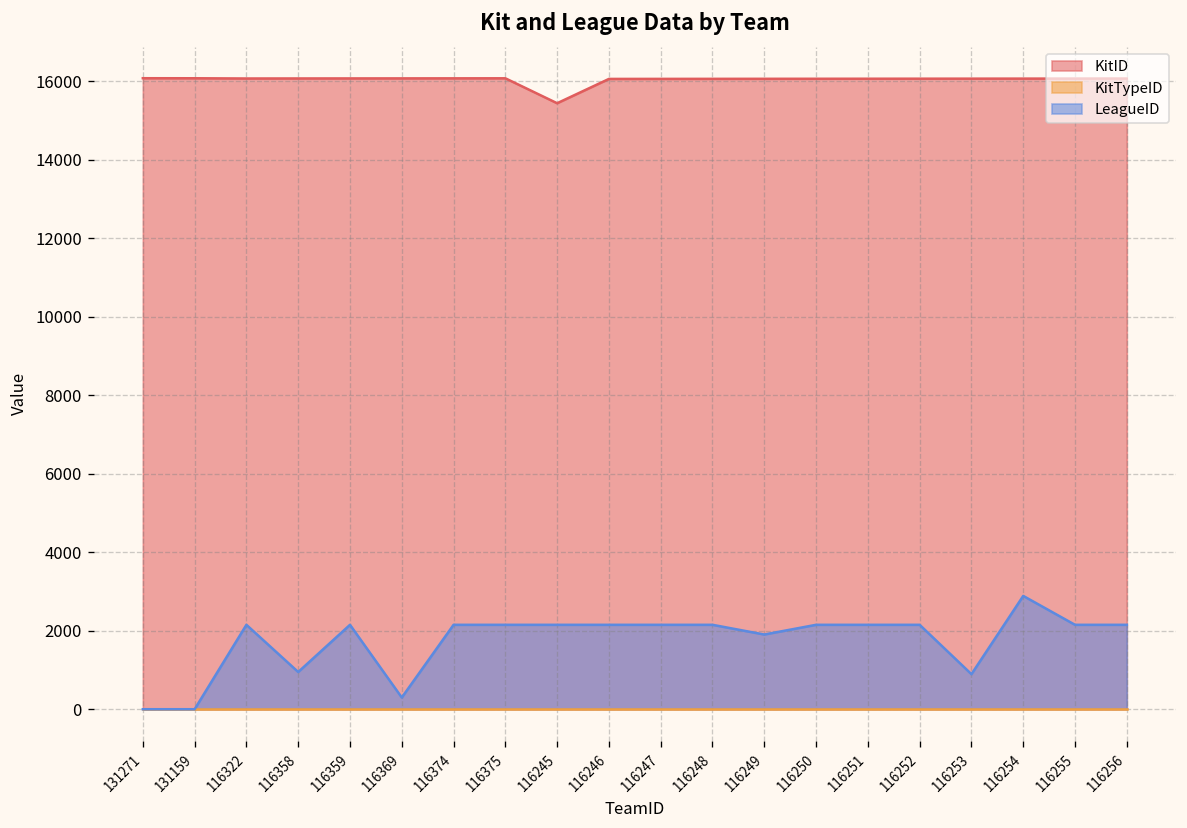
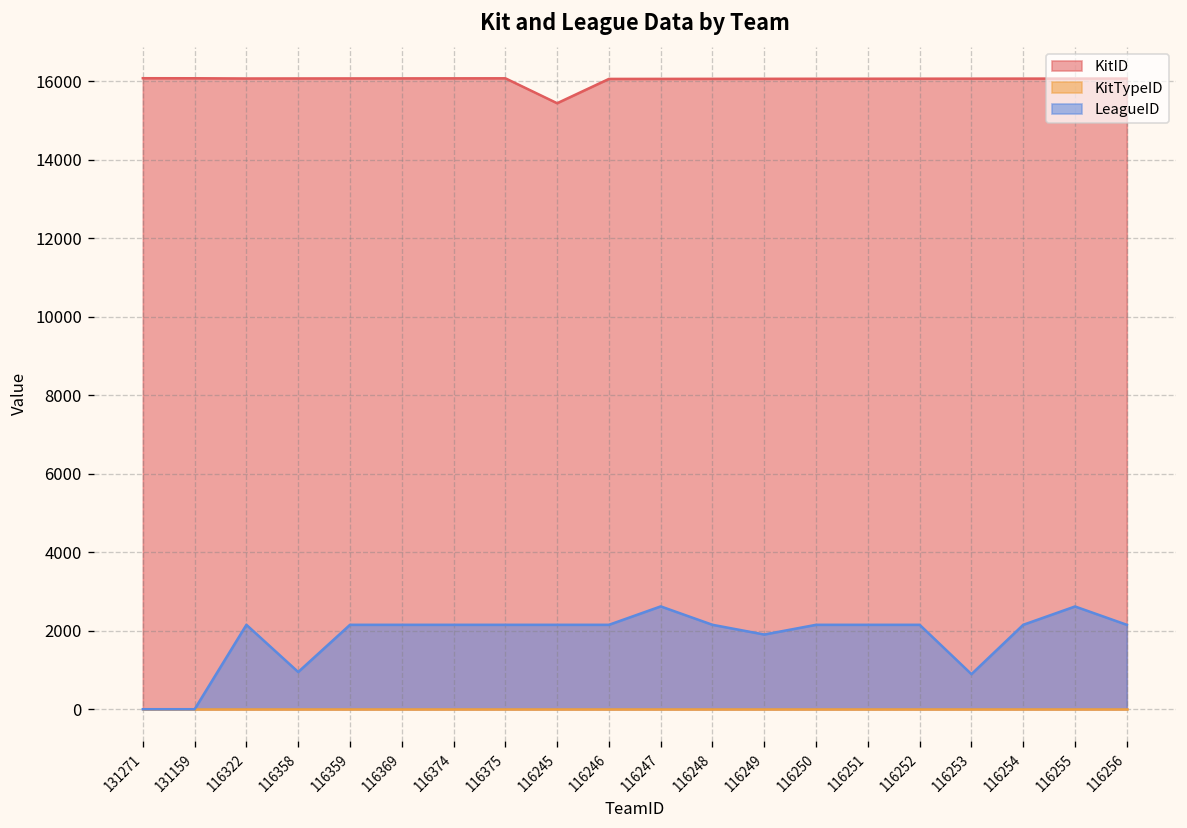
LeagueID, 116369: 300 -> 2200
LeagueID, 116247: 2200 -> 2600
LeagueID, 116254: 2900 -> 2200
LeagueID, 116255: 2200 -> 2600
